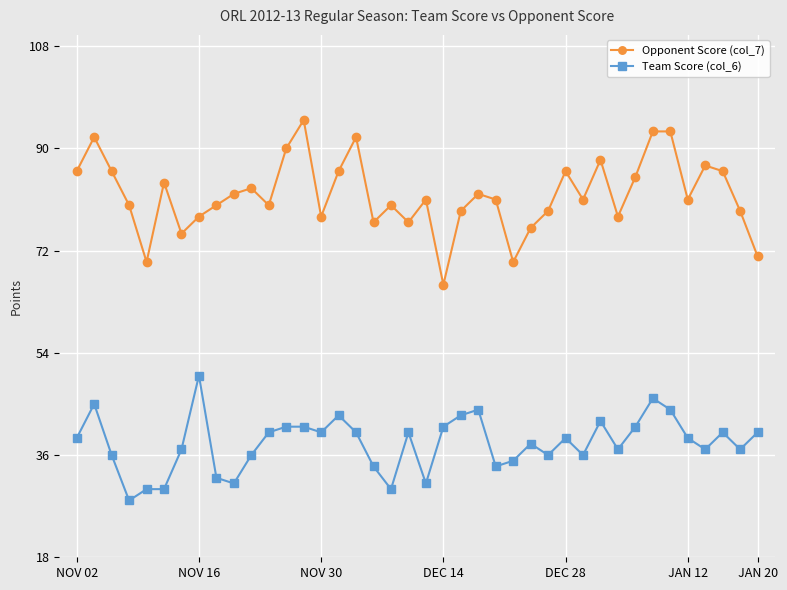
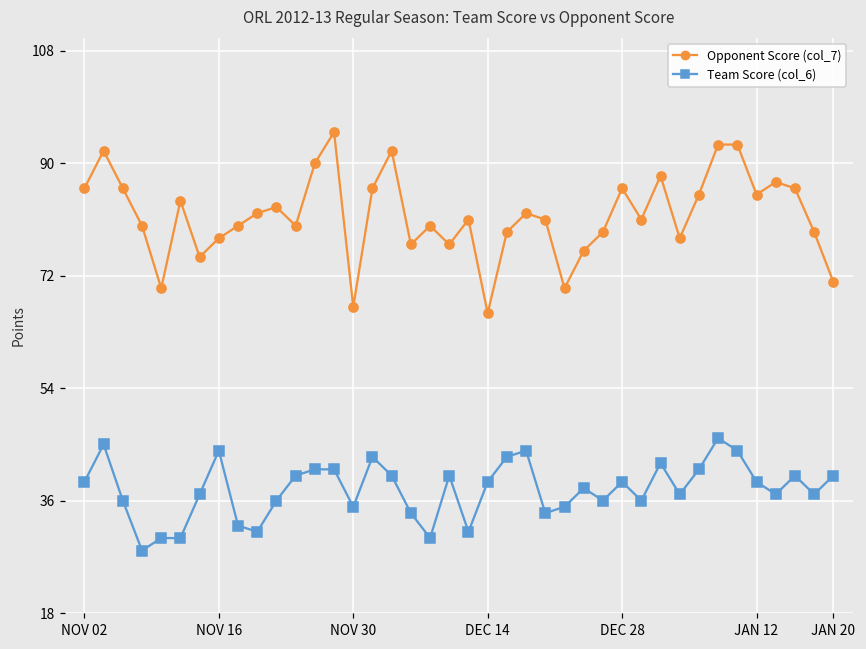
Team Score (col_6), NOV 16: 50 -> 44
Opponent Score (col_7), NOV 30: 78 -> 67
Team Score (col_6), NOV 30: 40 -> 35
Team Score (col_6), DEC 14: 41 -> 39
Opponent Score (col_7), JAN 12: 81 -> 85
